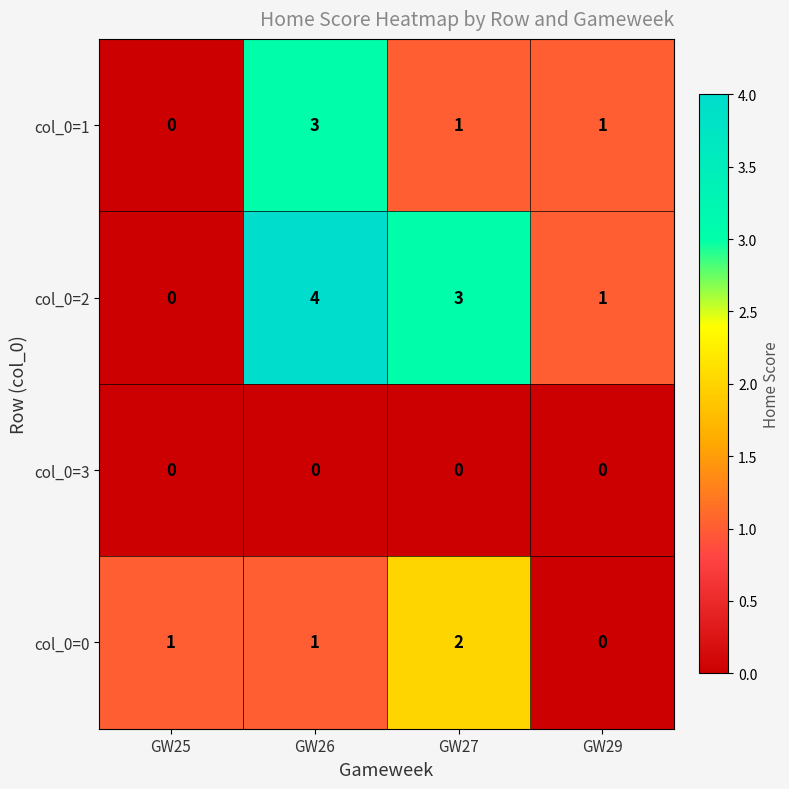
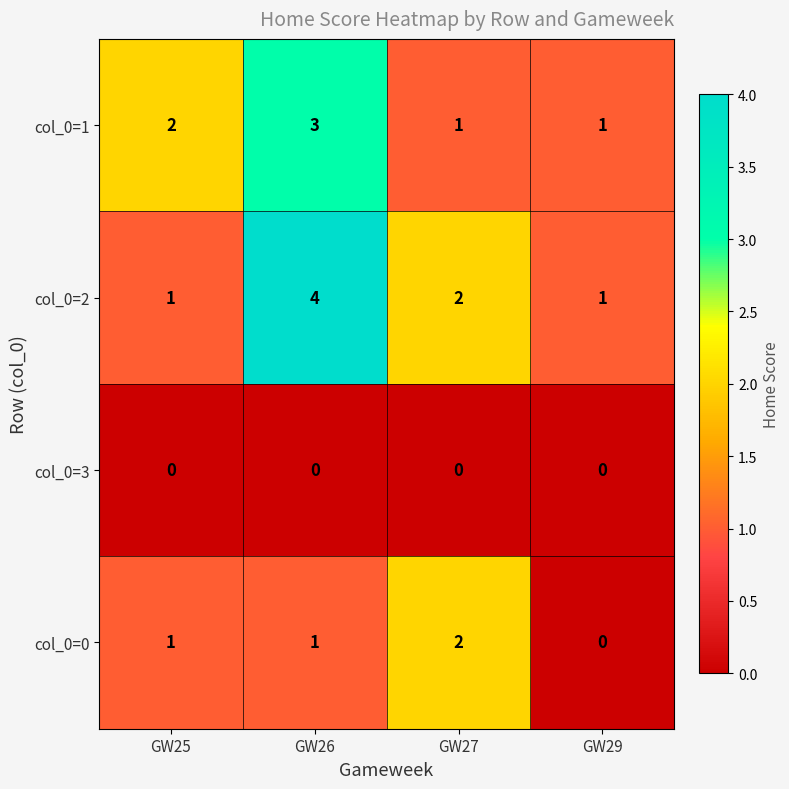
col_0=1, GW25: 0 -> 2
col_0=2, GW25: 0 -> 1
col_0=2, GW27: 3 -> 2
